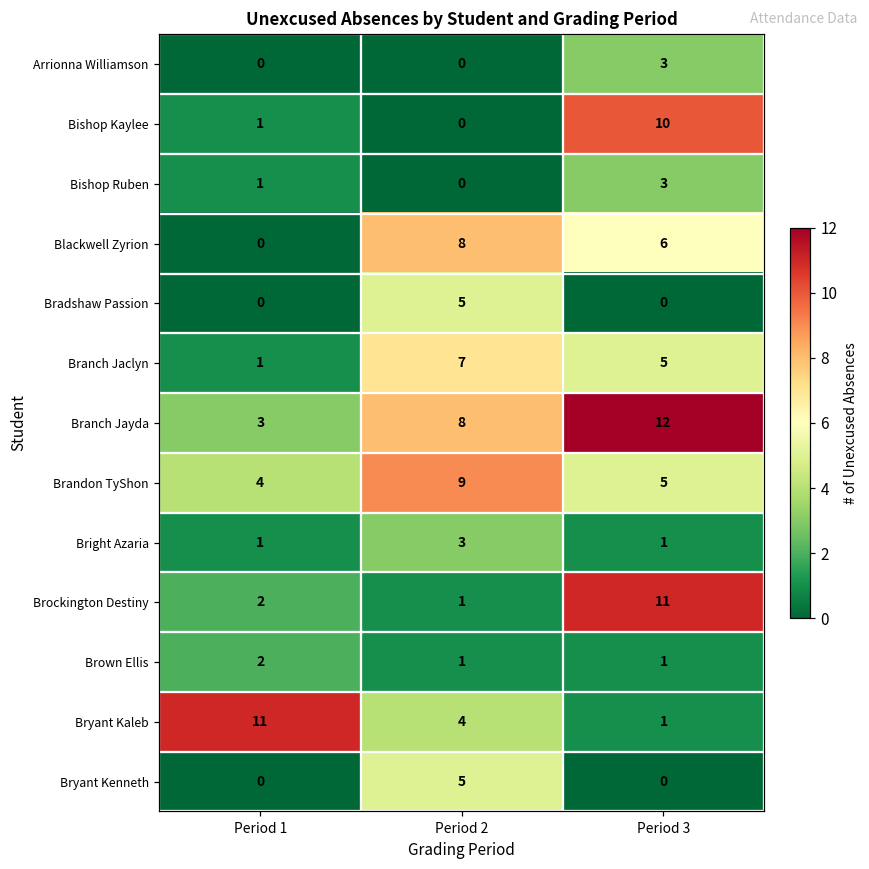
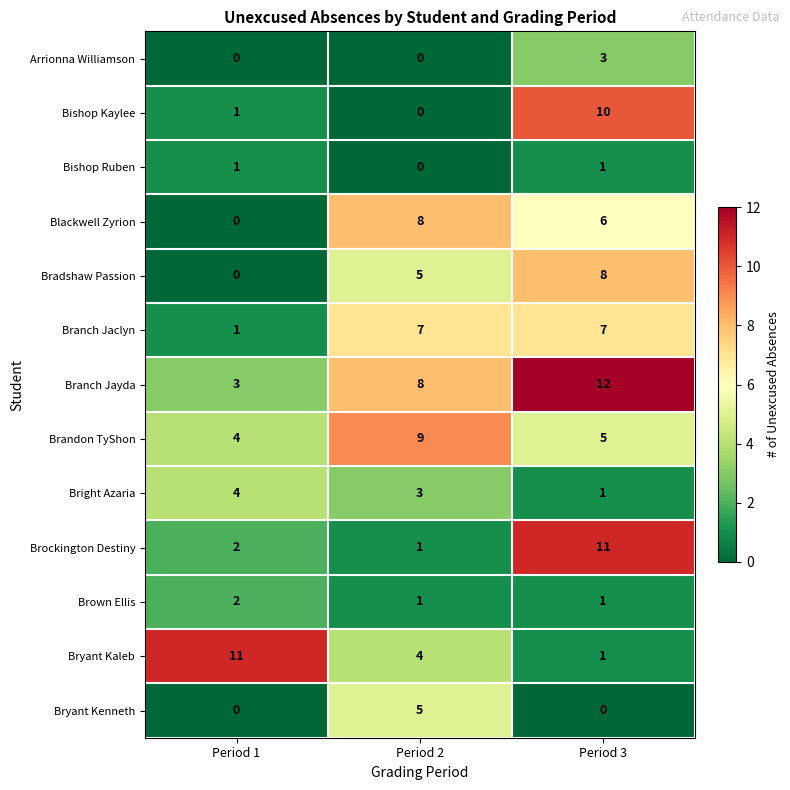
Bishop Ruben, Period 3: 3 -> 1
Bradshaw Passion, Period 3: 0 -> 8
Branch Jaclyn, Period 3: 5 -> 7
Bright Azaria, Period 1: 1 -> 4
